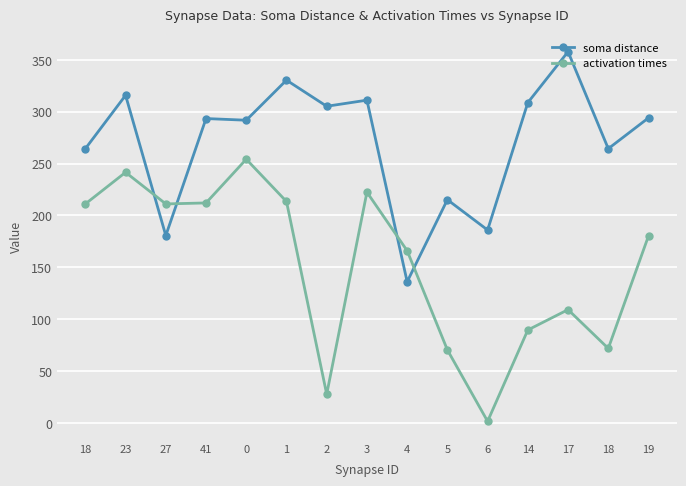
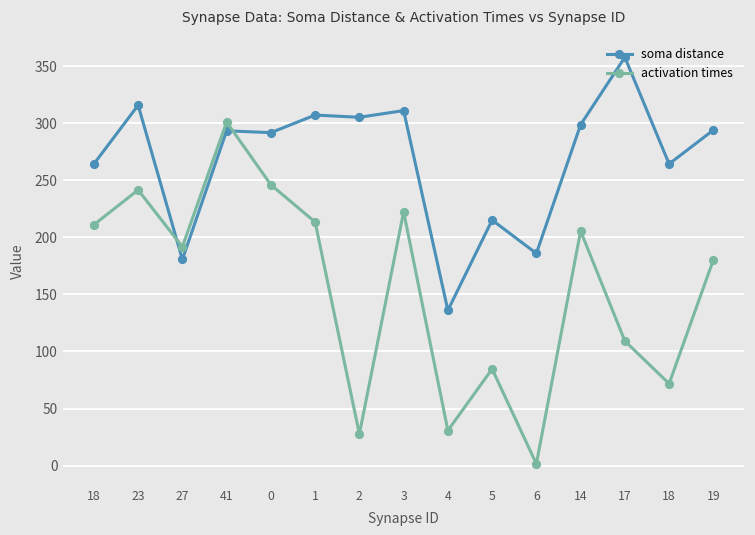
activation times, 27: 211 -> 192
activation times, 41: 212 -> 301
activation times, 0: 254 -> 246
soma distance, 1: 330 -> 307
activation times, 4: 166 -> 31
activation times, 5: 70 -> 85
soma distance, 14: 309 -> 299
activation times, 14: 90 -> 206
